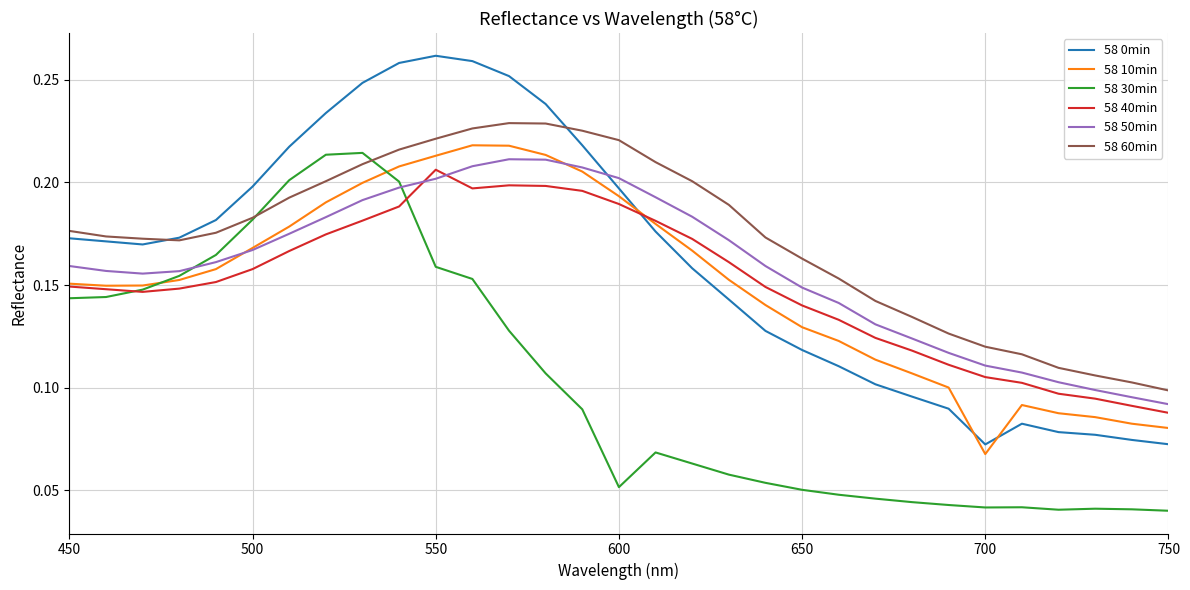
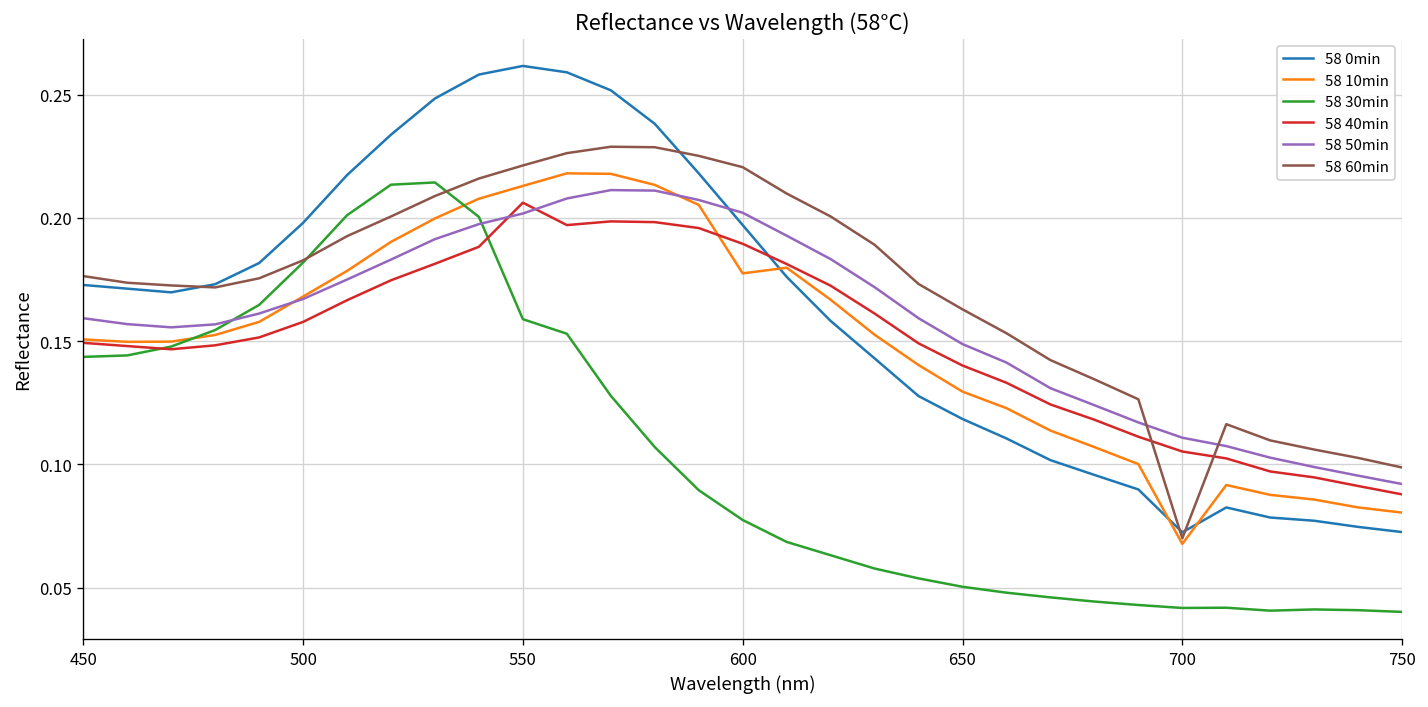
58 10min, 600: 0.193 -> 0.178
58 30min, 600: 0.052 -> 0.077
58 60min, 700: 0.12 -> 0.07
